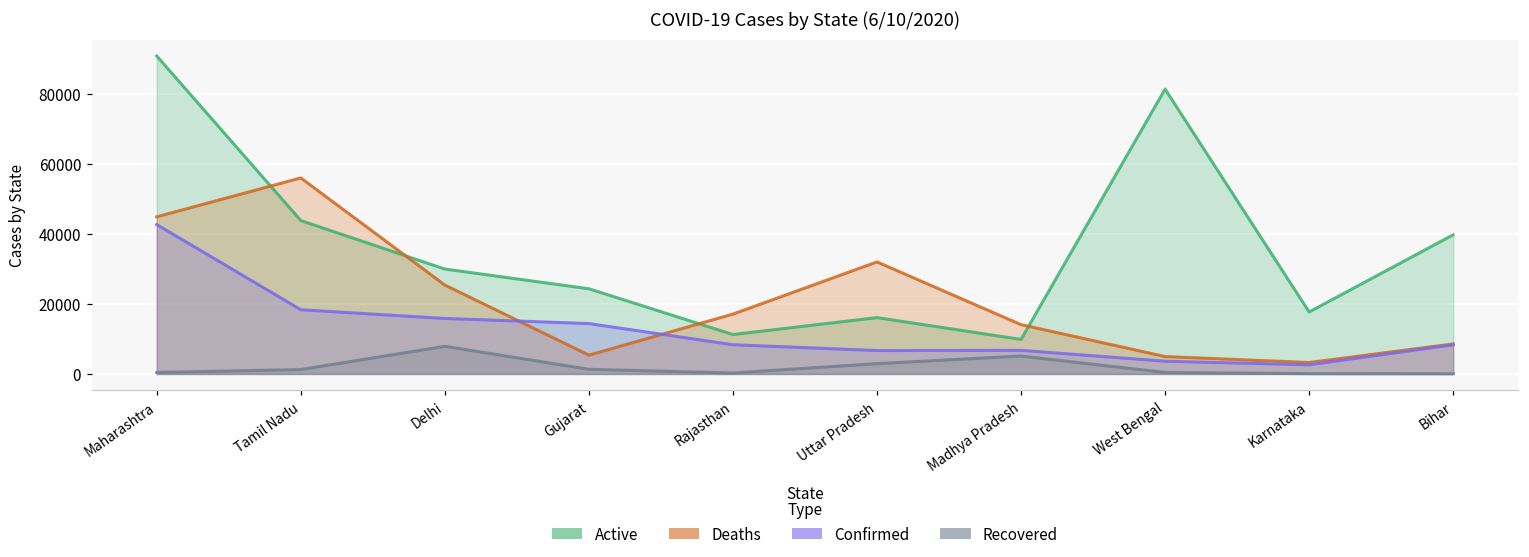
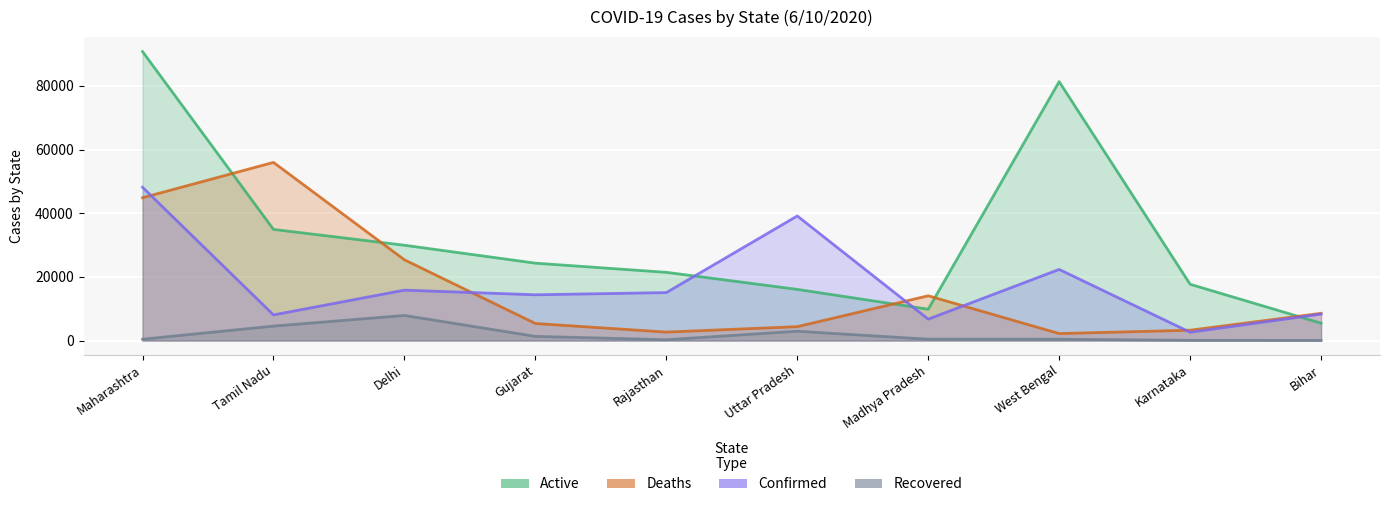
Confirmed, Maharashtra: 43000 -> 48000
Active, Tamil Nadu: 44000 -> 35000
Confirmed, Tamil Nadu: 18000 -> 8000
Recovered, Tamil Nadu: 1000 -> 5000
Active, Rajasthan: 11000 -> 21000
Deaths, Rajasthan: 17000 -> 3000
Confirmed, Rajasthan: 8000 -> 15000
Deaths, Uttar Pradesh: 32000 -> 4000
Confirmed, Uttar Pradesh: 7000 -> 39000
Recovered, Madhya Pradesh: 5000 -> 0
Deaths, West Bengal: 5000 -> 2000
Confirmed, West Bengal: 4000 -> 22000
Active, Bihar: 40000 -> 5000
